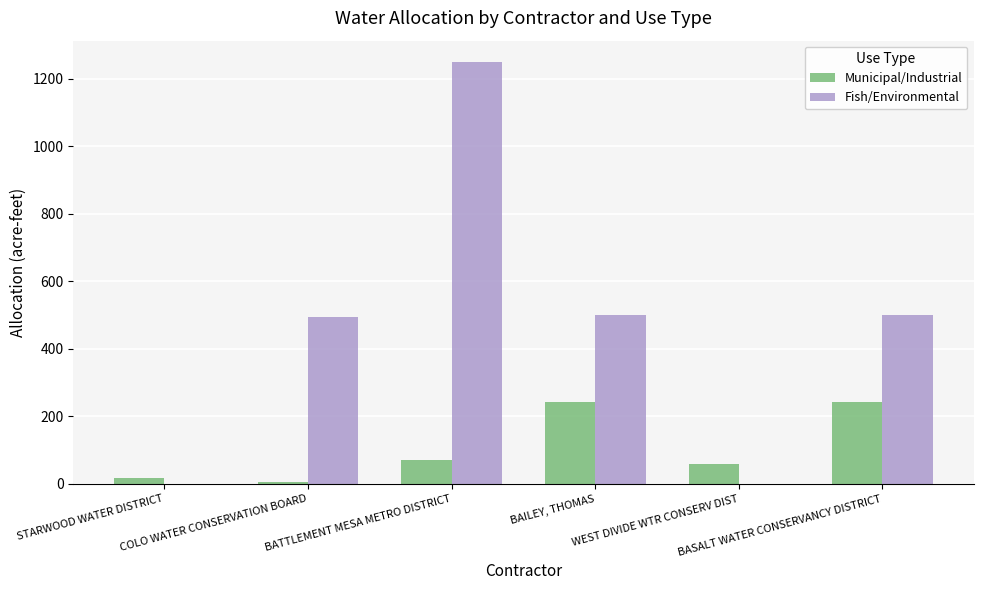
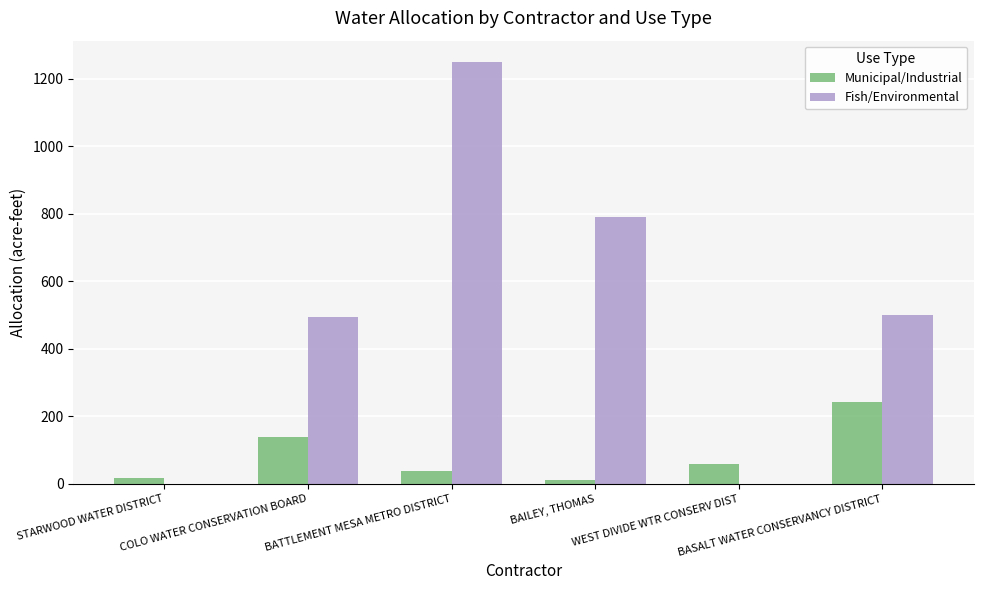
Municipal/Industrial, COLO WATER CONSERVATION BOARD: 10 -> 140
Municipal/Industrial, BATTLEMENT MESA METRO DISTRICT: 70 -> 40
Municipal/Industrial, BAILEY, THOMAS: 240 -> 10
Fish/Environmental, BAILEY, THOMAS: 500 -> 790
